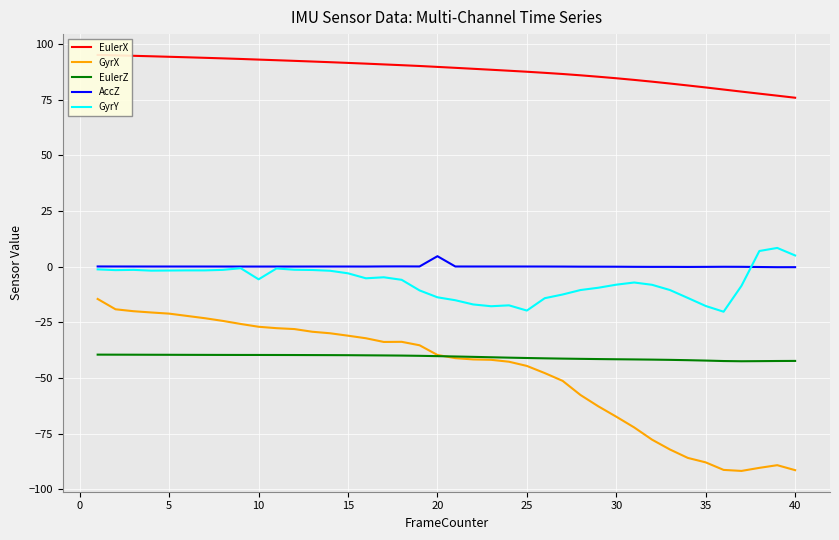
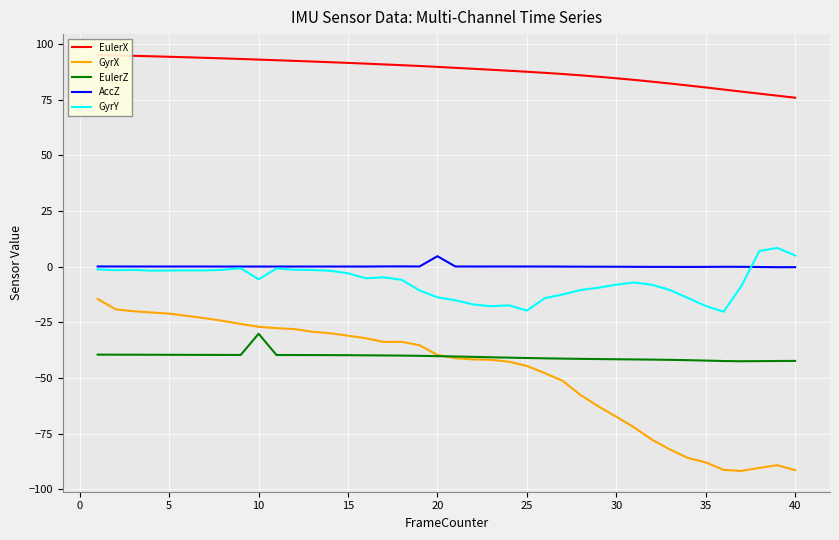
EulerZ, 10: -40 -> -30
